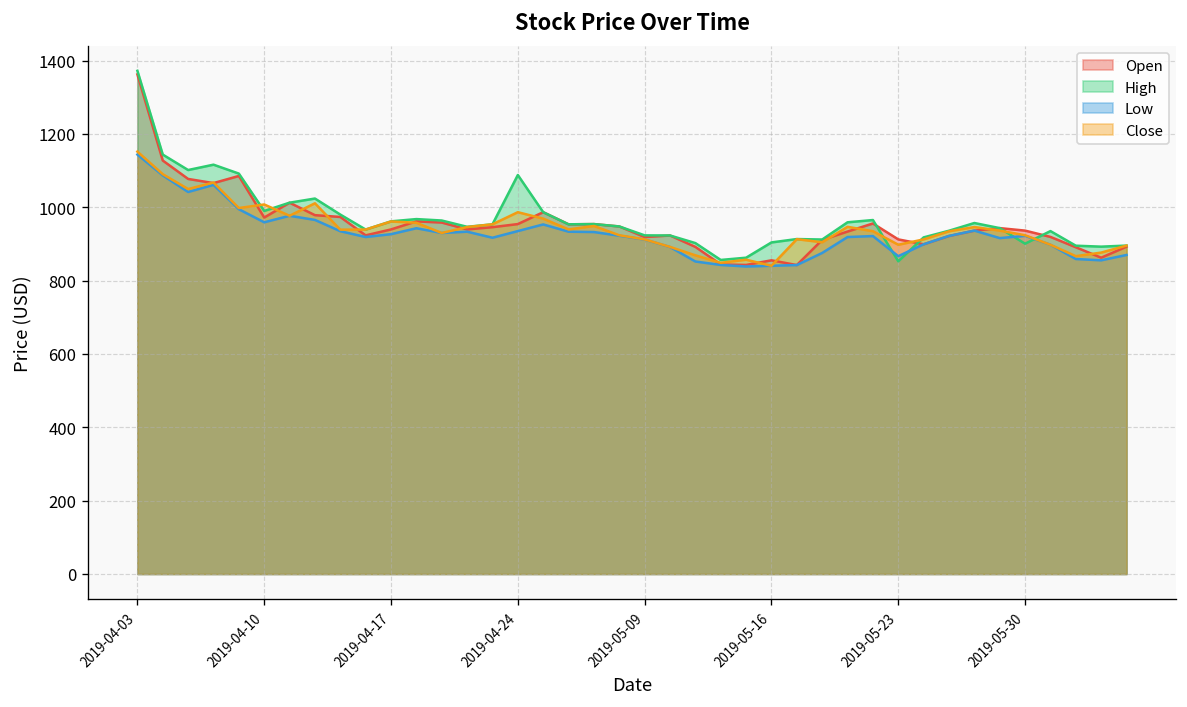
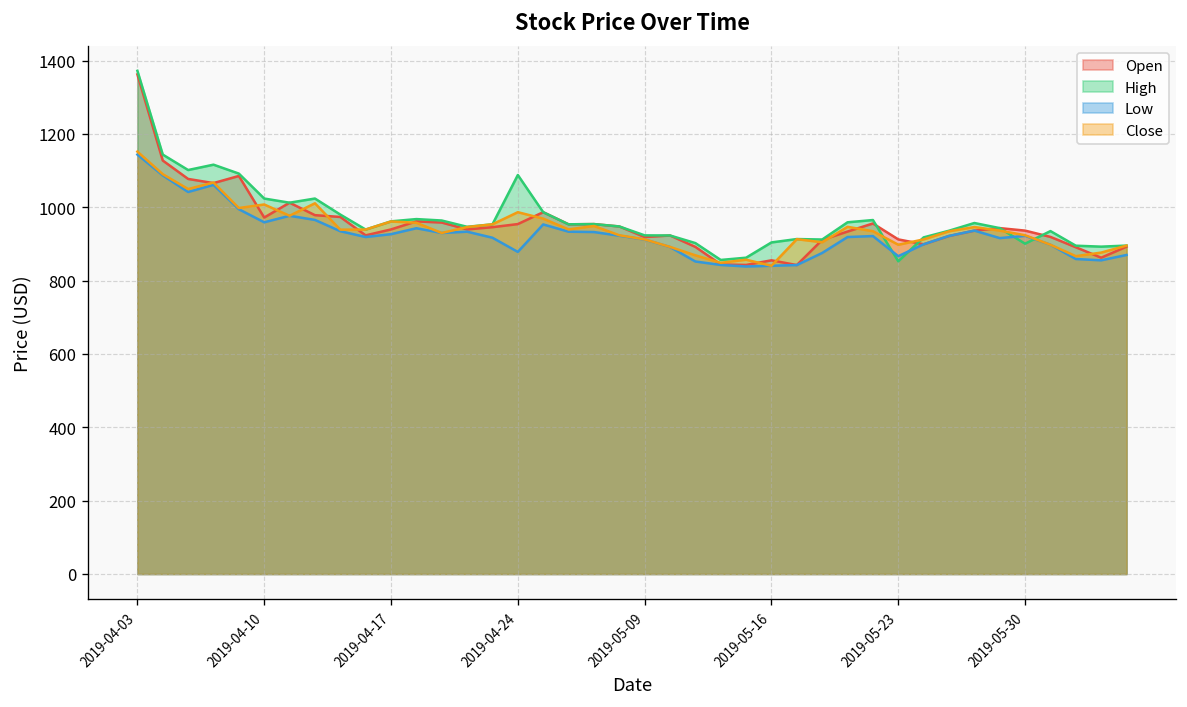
High, 2019-04-10: 990 -> 1020
Low, 2019-04-24: 930 -> 880
